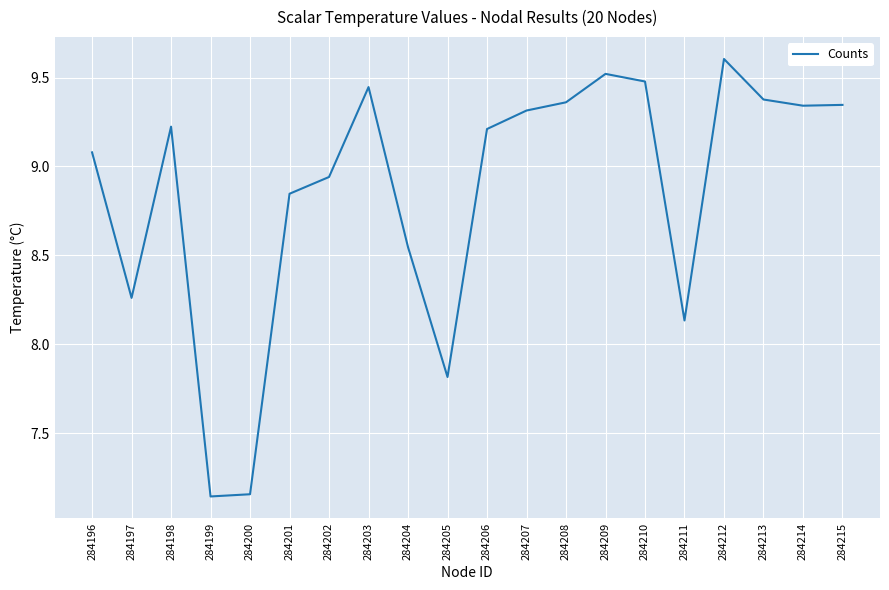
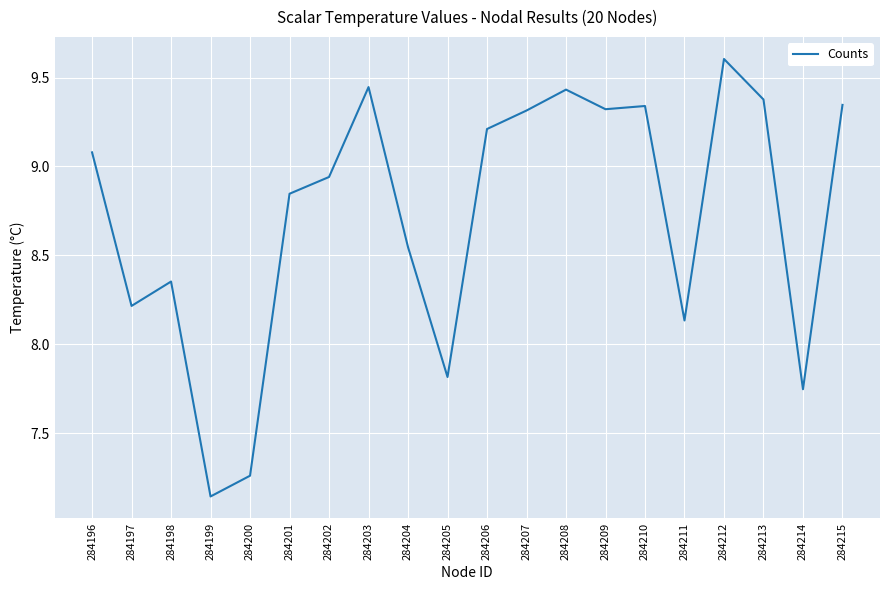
284197: 8.26 -> 8.22
284198: 9.22 -> 8.35
284200: 7.16 -> 7.26
284208: 9.36 -> 9.43
284209: 9.52 -> 9.32
284210: 9.48 -> 9.34
284214: 9.34 -> 7.75
